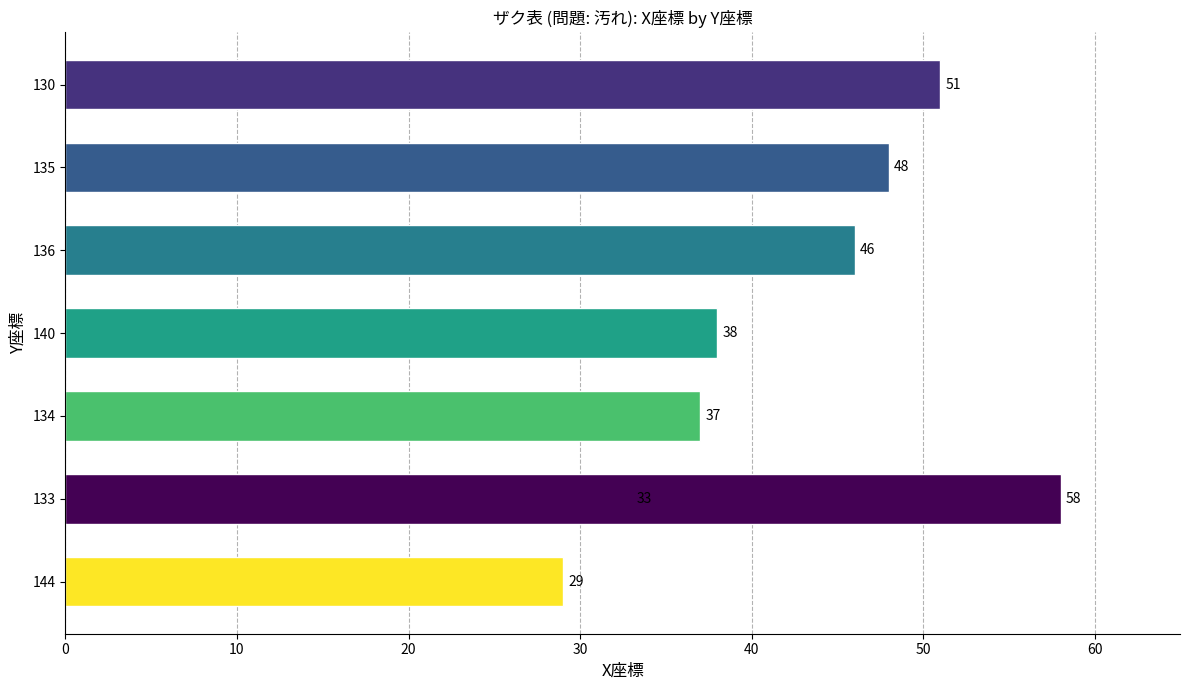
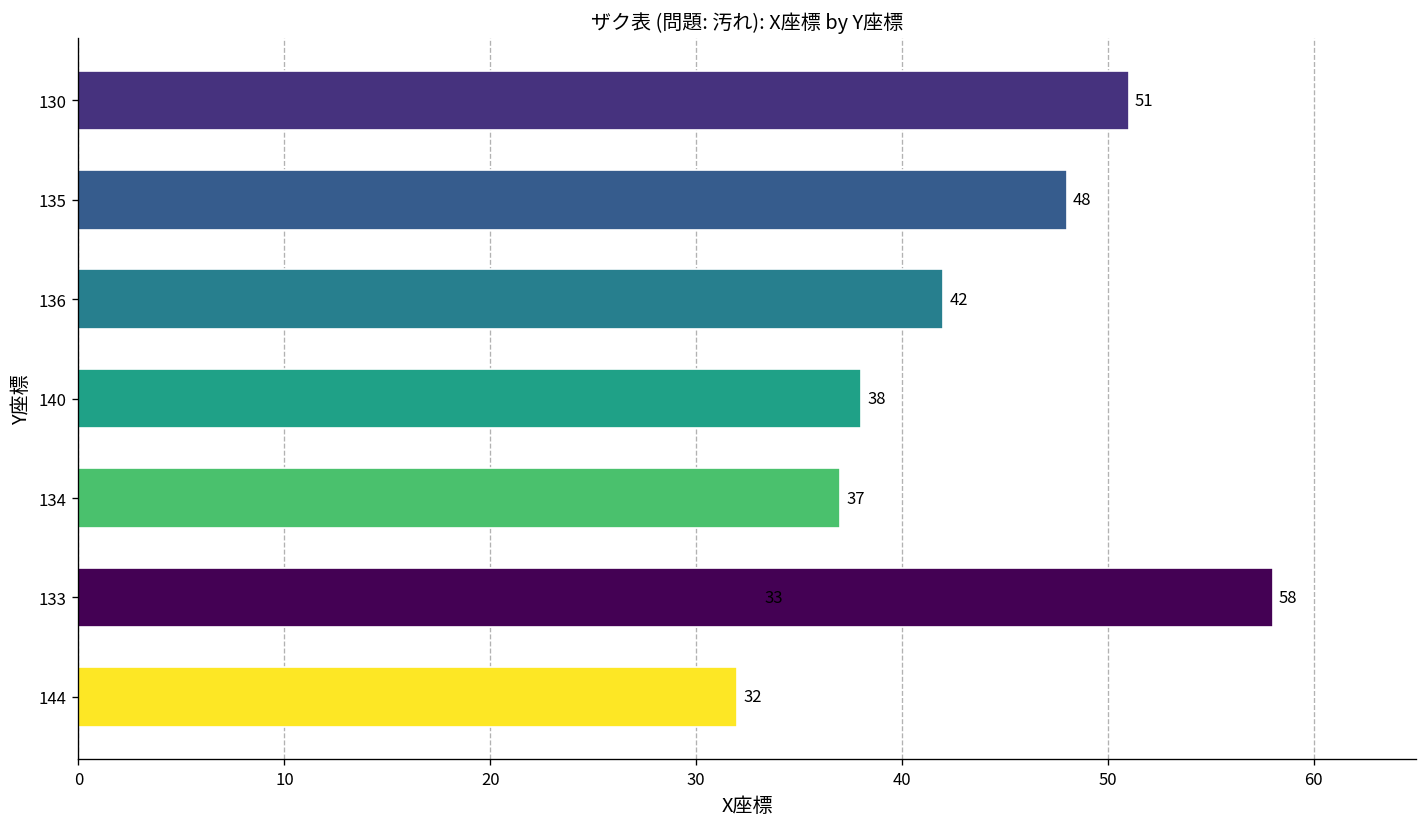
136: 46 -> 42
144: 29 -> 32
